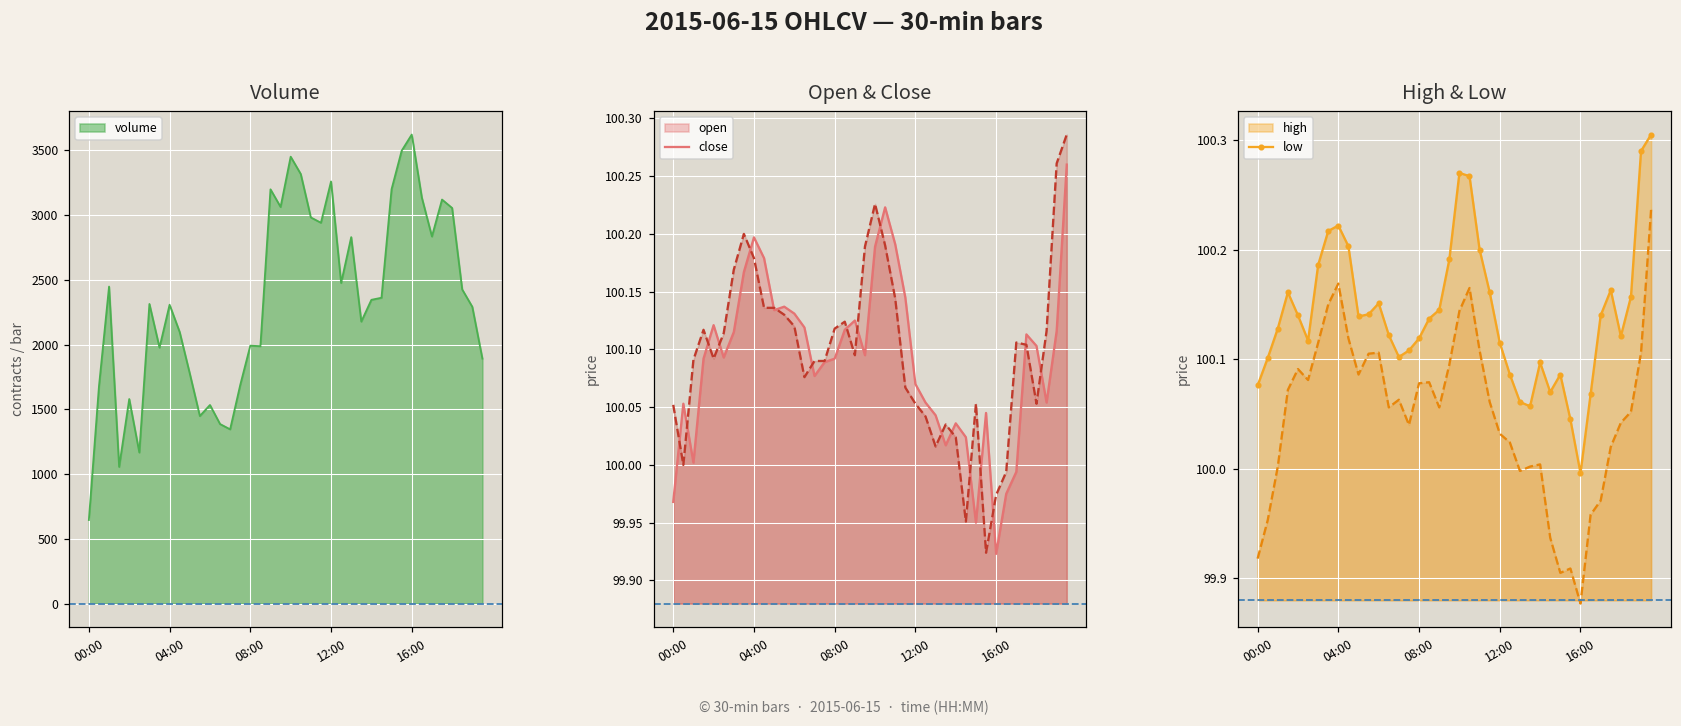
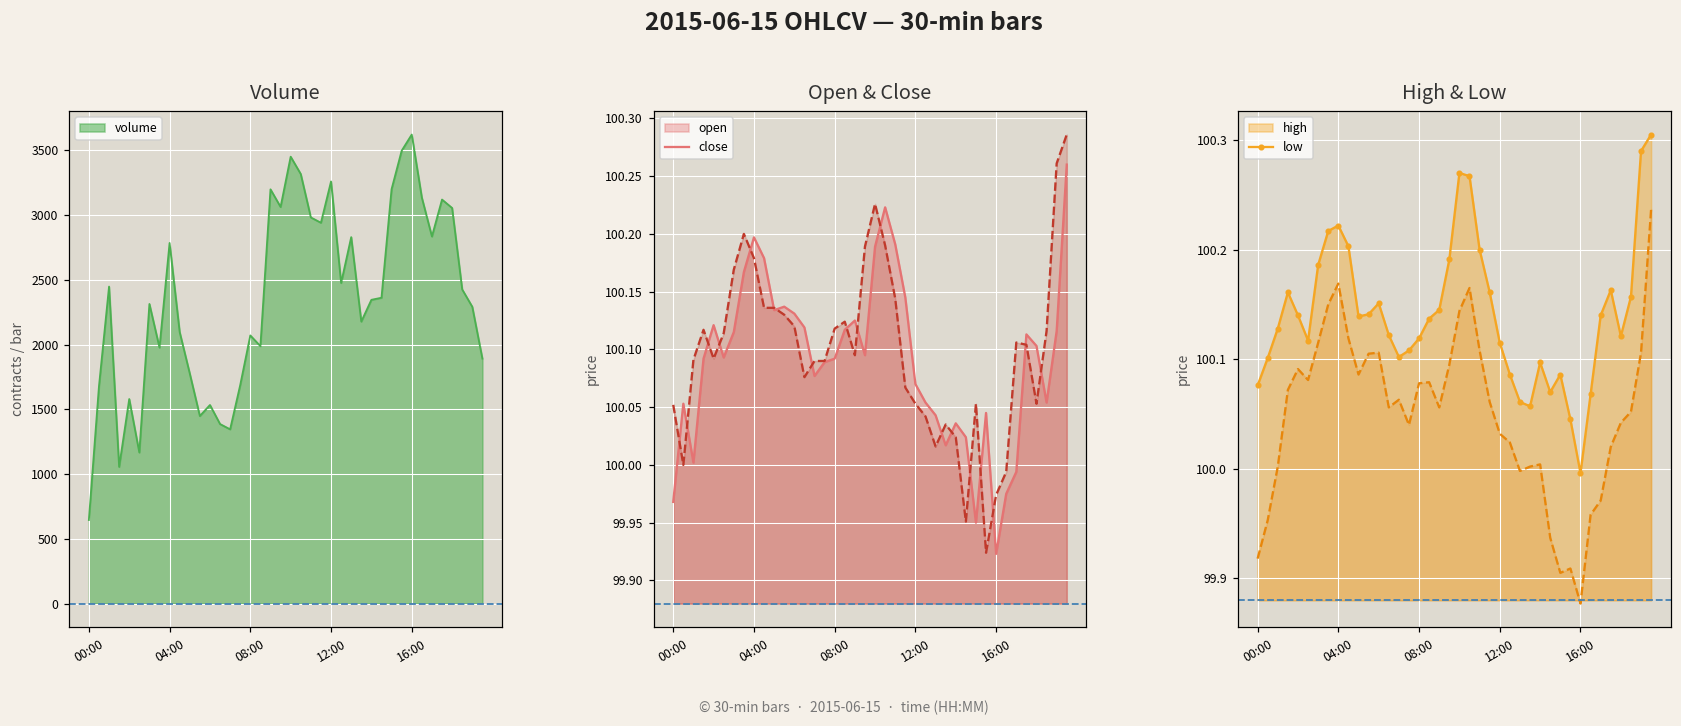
Volume, 04:00: 2310 -> 2780
Volume, 08:00: 1990 -> 2070
